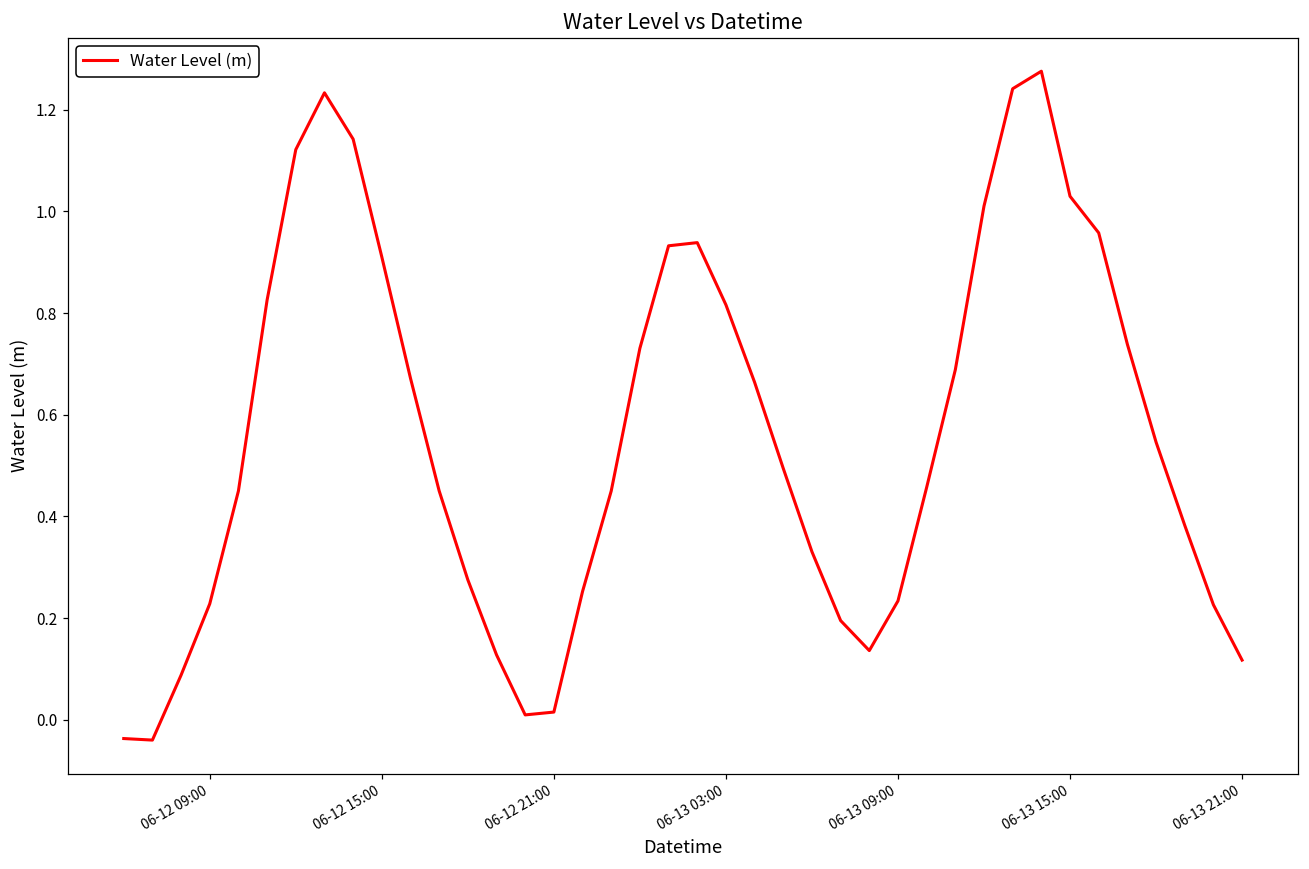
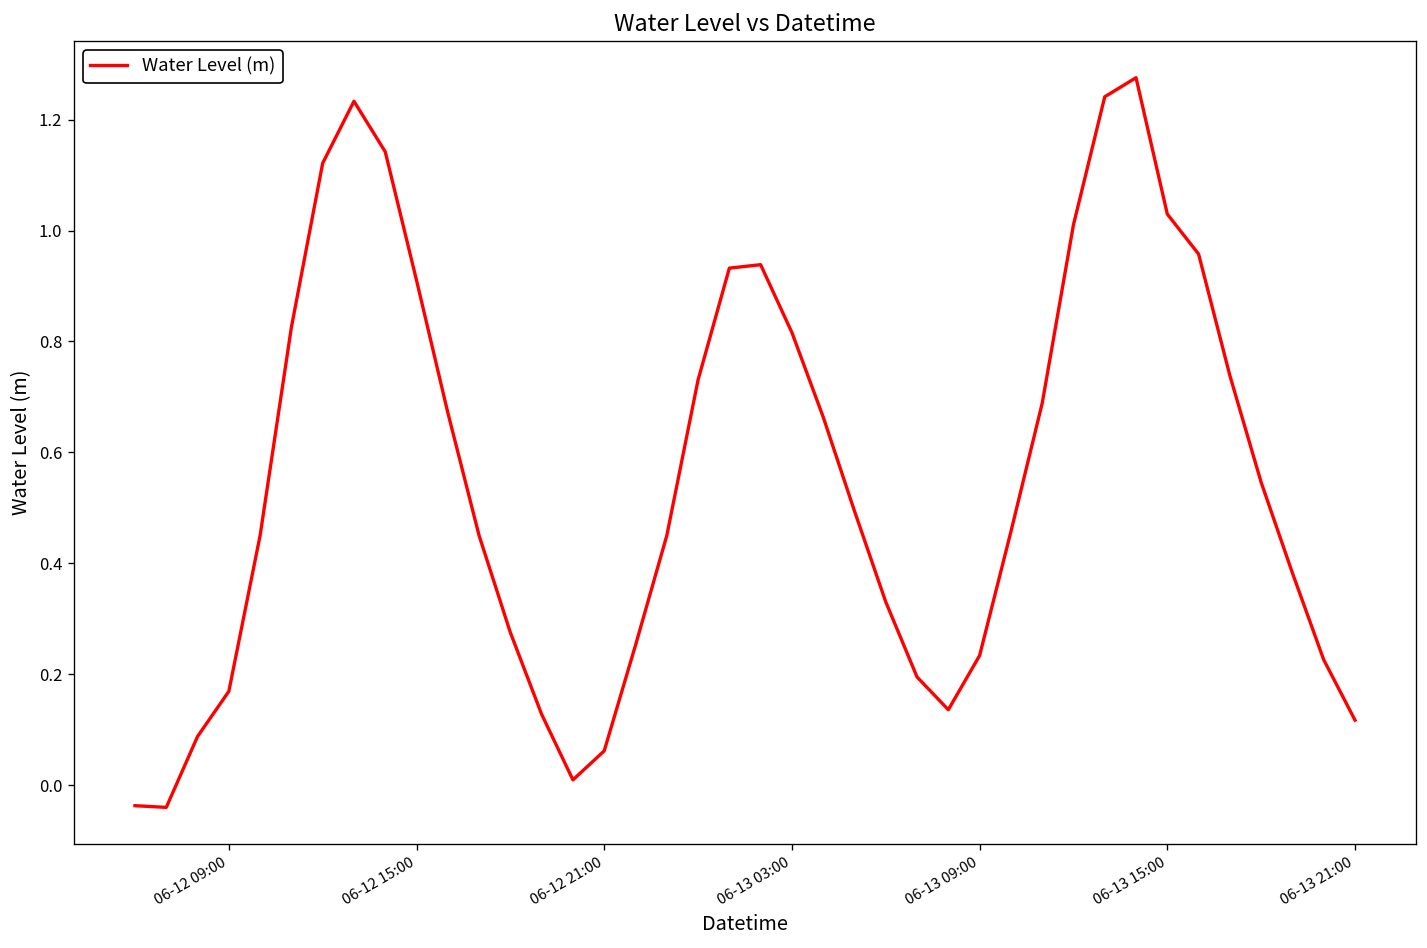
06-12 09:00: 0.23 -> 0.17
06-12 21:00: 0.02 -> 0.06
